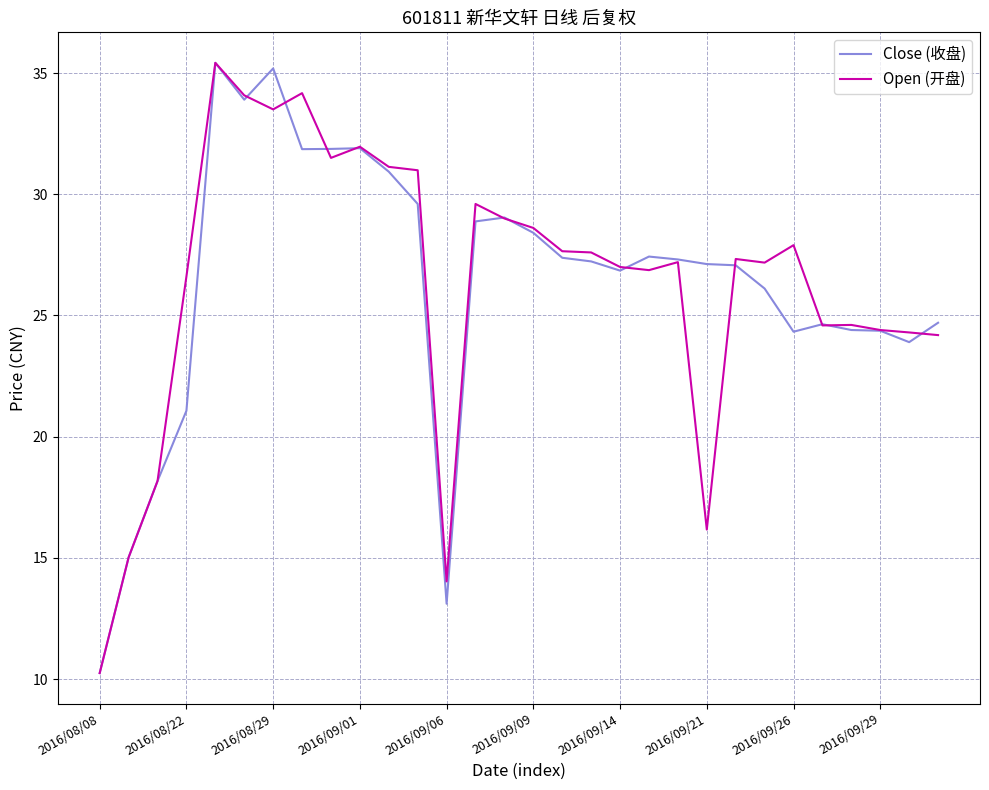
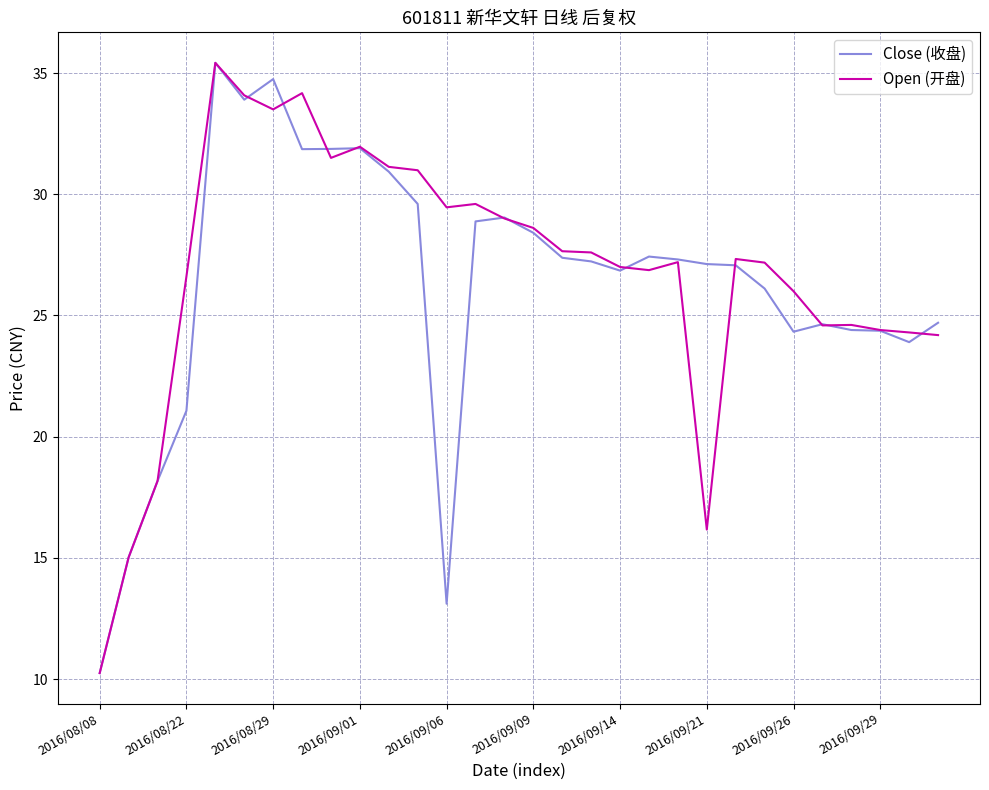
Close (收盘), 2016/08/29: 35.2 -> 34.8
Open (开盘), 2016/09/06: 14.0 -> 29.5
Open (开盘), 2016/09/26: 27.9 -> 26.0
